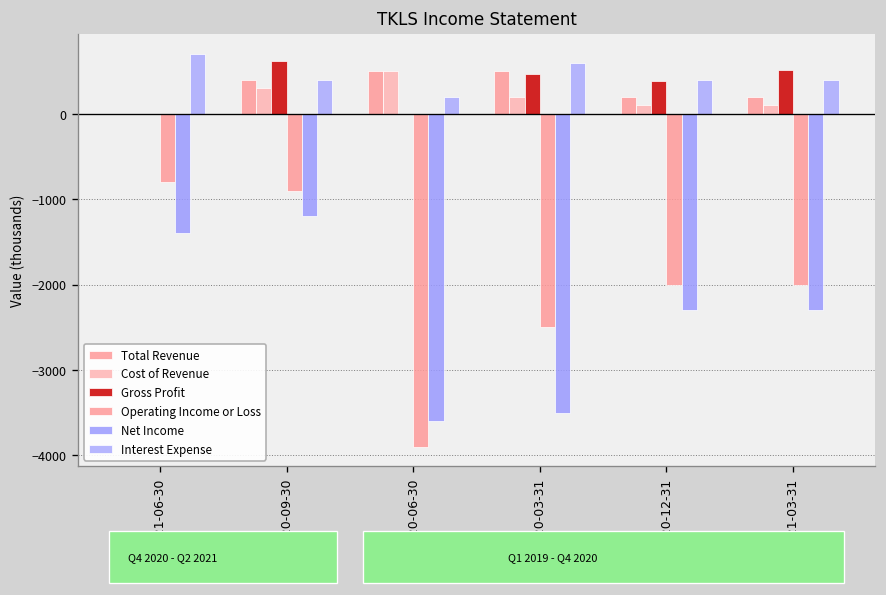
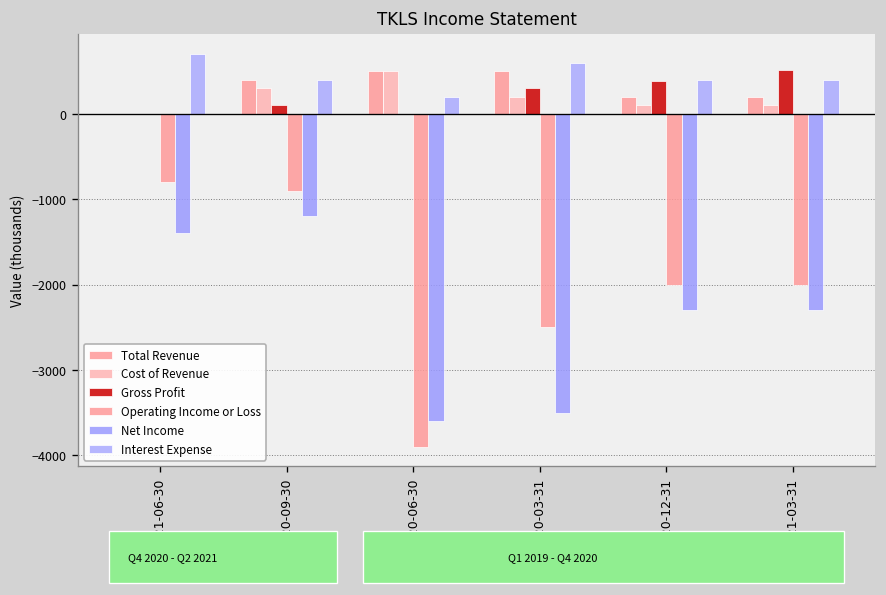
Gross Profit, 2020-09-30: 600 -> 100
Gross Profit, 2020-03-31: 500 -> 300
